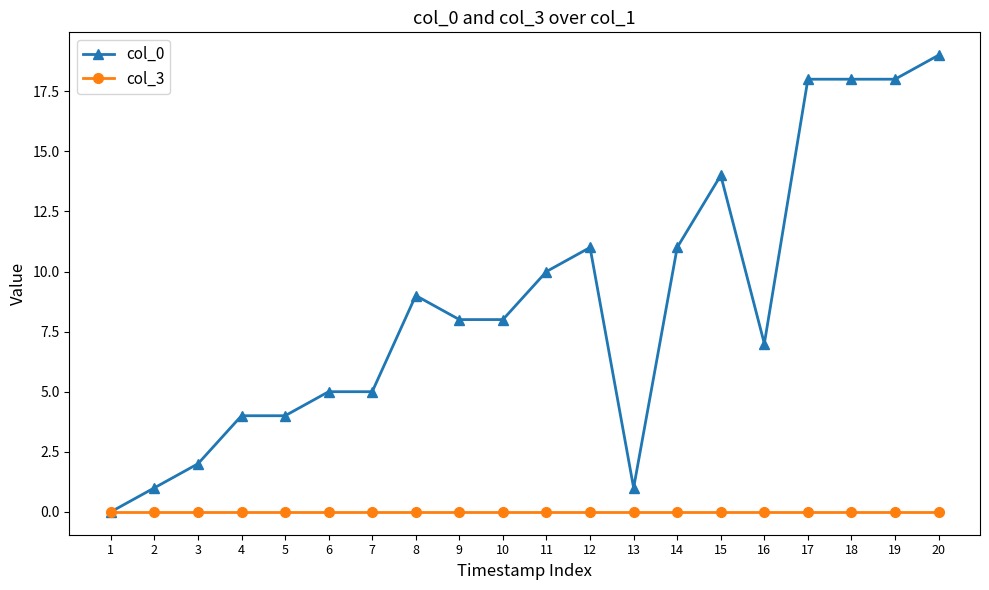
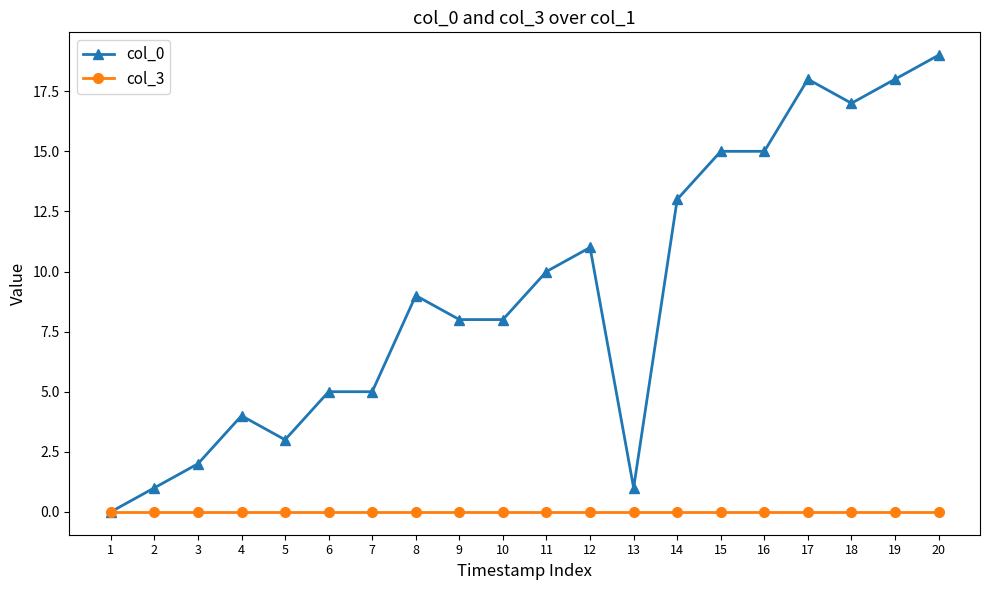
col_0, 5: 4 -> 3
col_0, 14: 11 -> 13
col_0, 15: 14 -> 15
col_0, 16: 7 -> 15
col_0, 18: 18 -> 17
